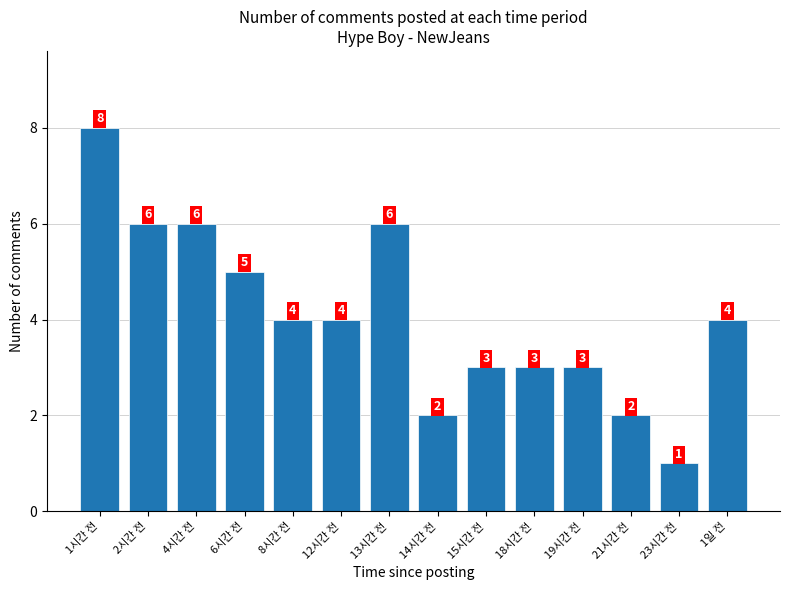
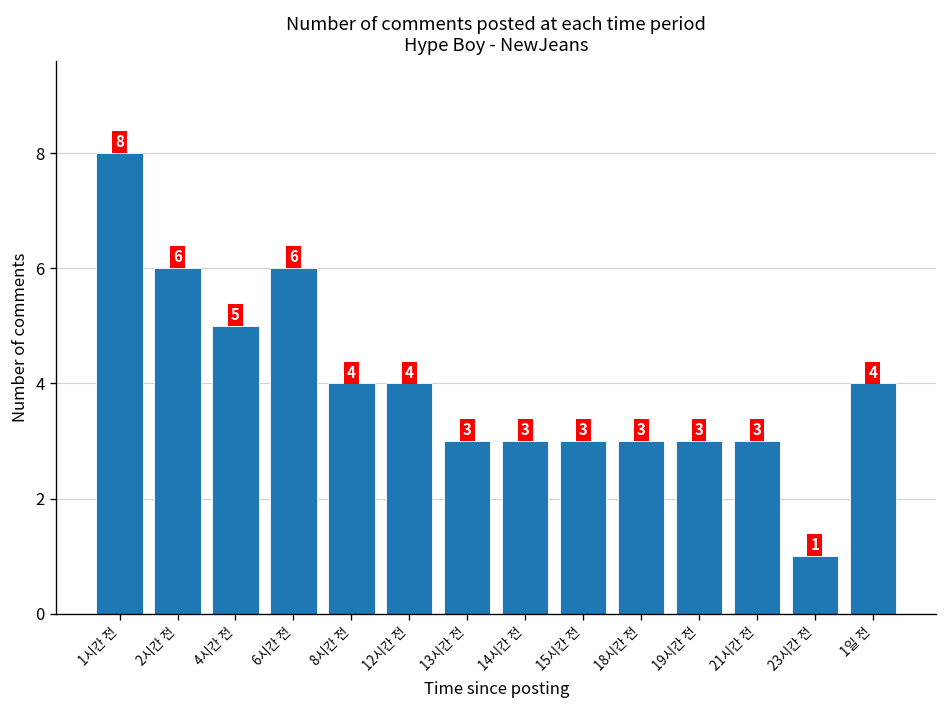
4시간 전: 6 -> 5
6시간 전: 5 -> 6
13시간 전: 6 -> 3
14시간 전: 2 -> 3
21시간 전: 2 -> 3
